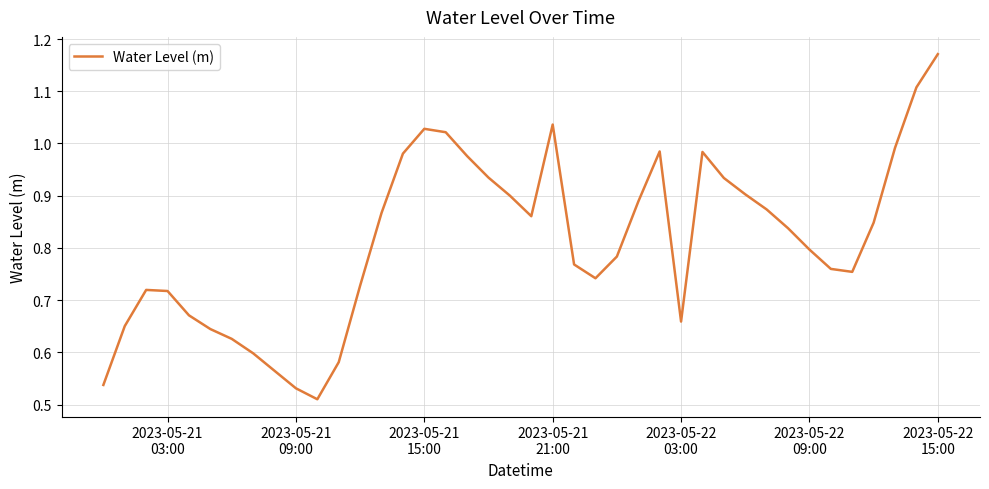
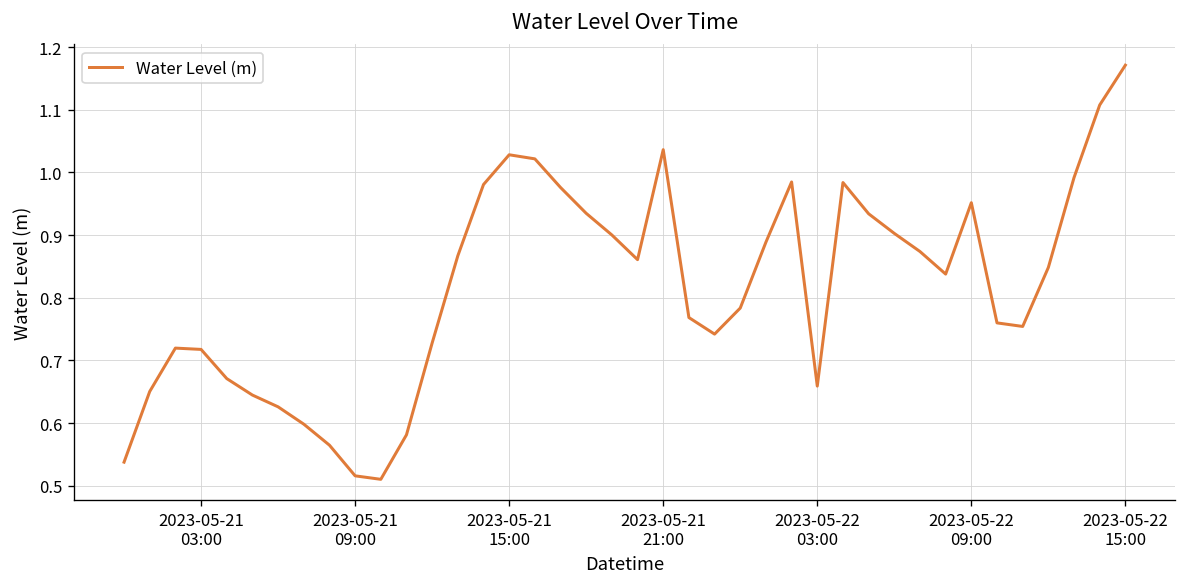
2023-05-21 09:00: 0.53 -> 0.52
2023-05-22 09:00: 0.80 -> 0.95
